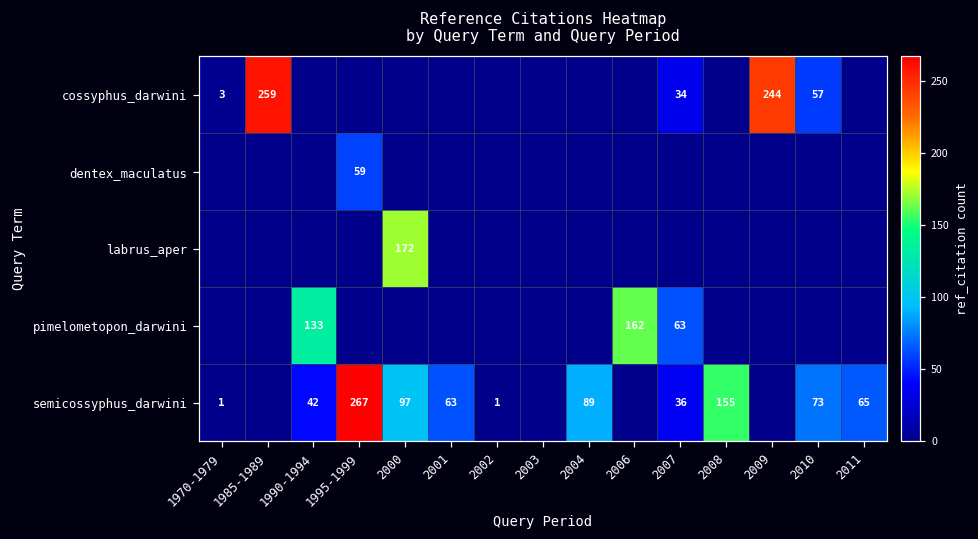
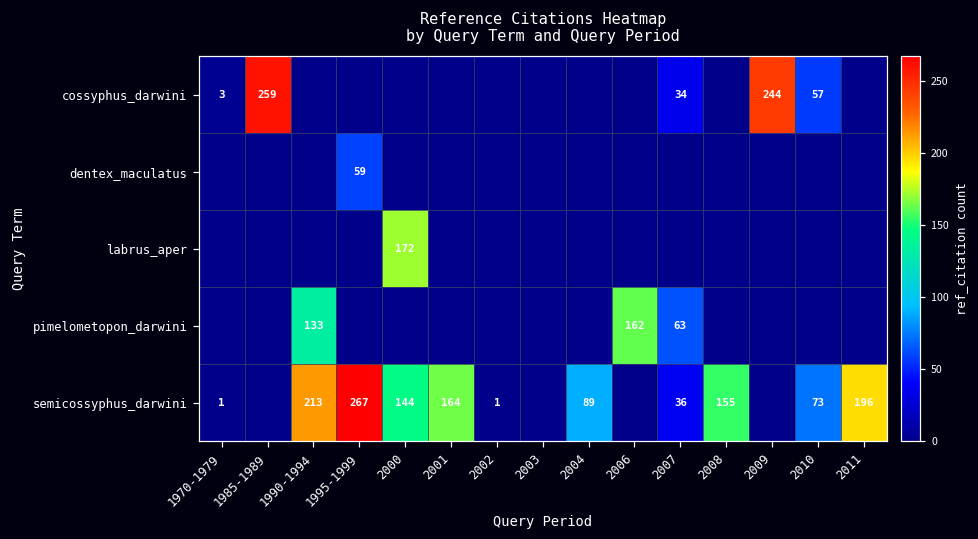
semicossyphus_darwini, 1990-1994: 42 -> 213
semicossyphus_darwini, 2000: 97 -> 144
semicossyphus_darwini, 2001: 63 -> 164
semicossyphus_darwini, 2011: 65 -> 196
